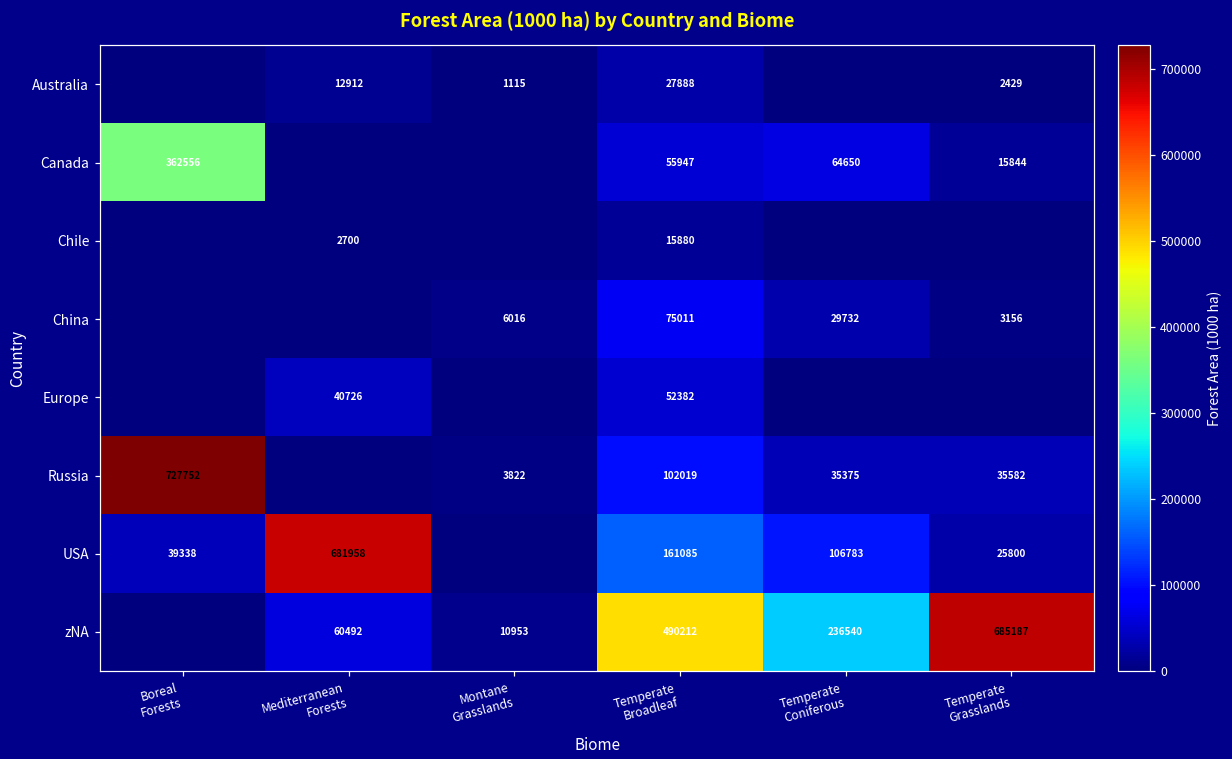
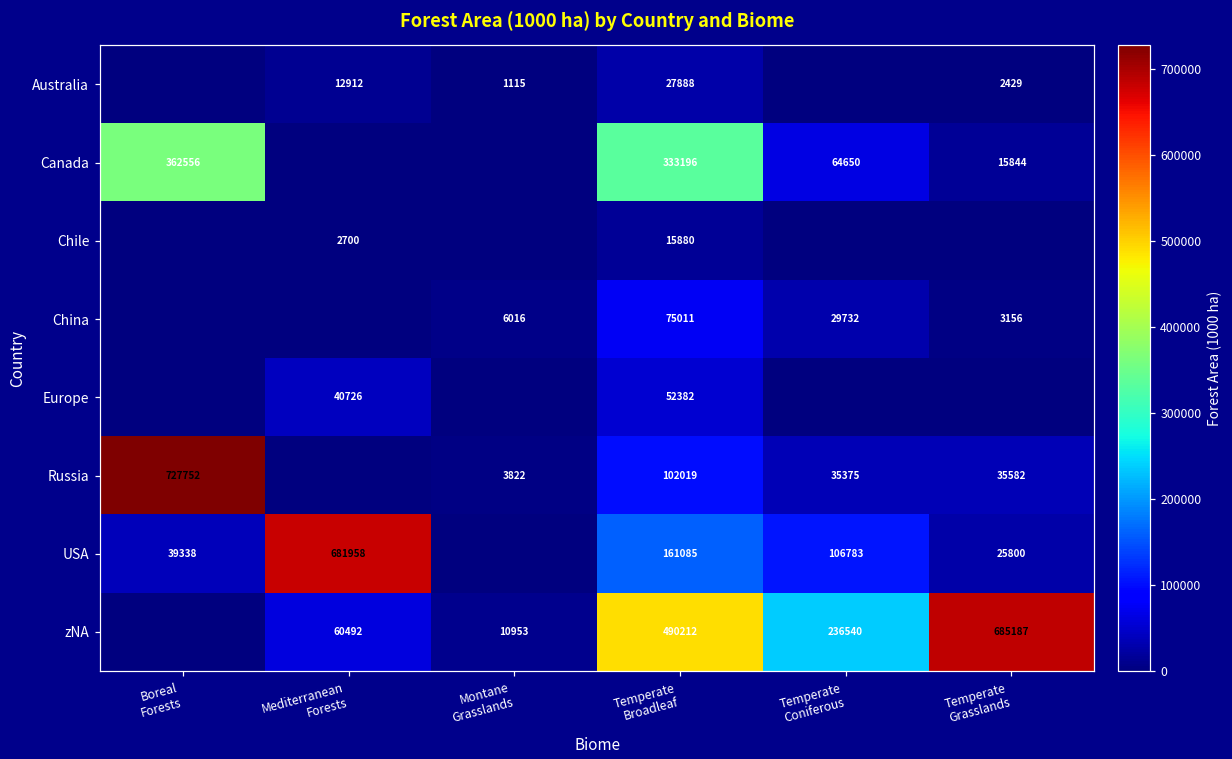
Canada, Temperate Broadleaf: 55947 -> 333196
